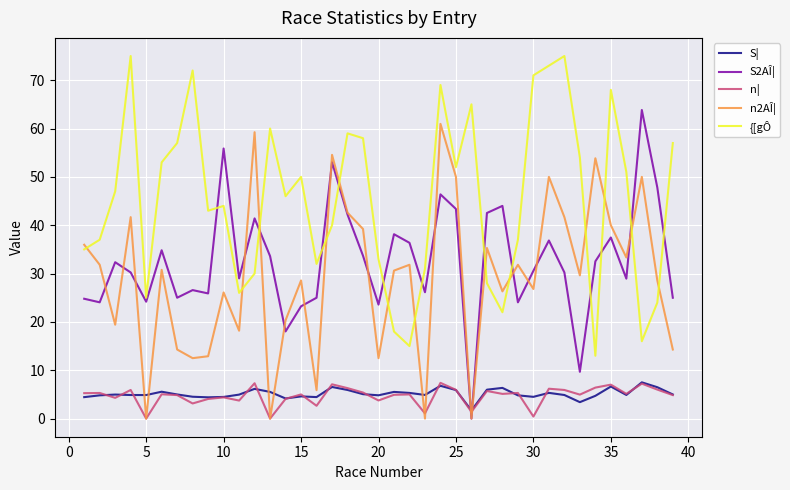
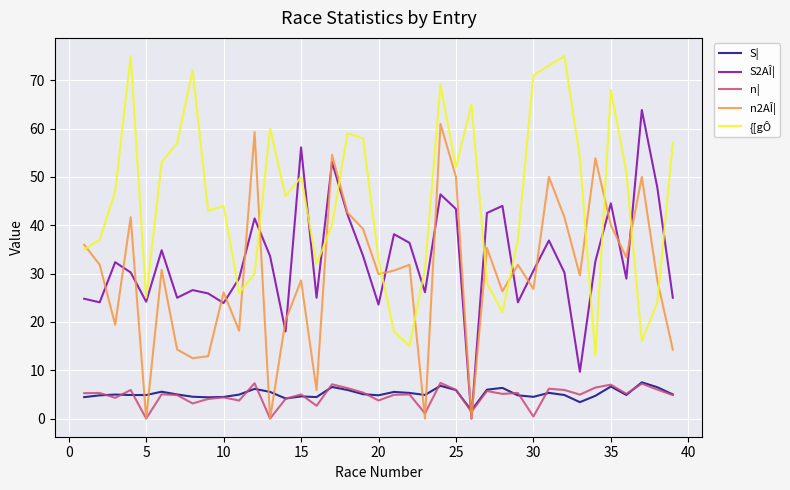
S2AÎ¦, 10: 56 -> 24
S2AÎ¦, 15: 23 -> 56
n2AÎ¦, 20: 13 -> 30
S2AÎ¦, 35: 37 -> 45
